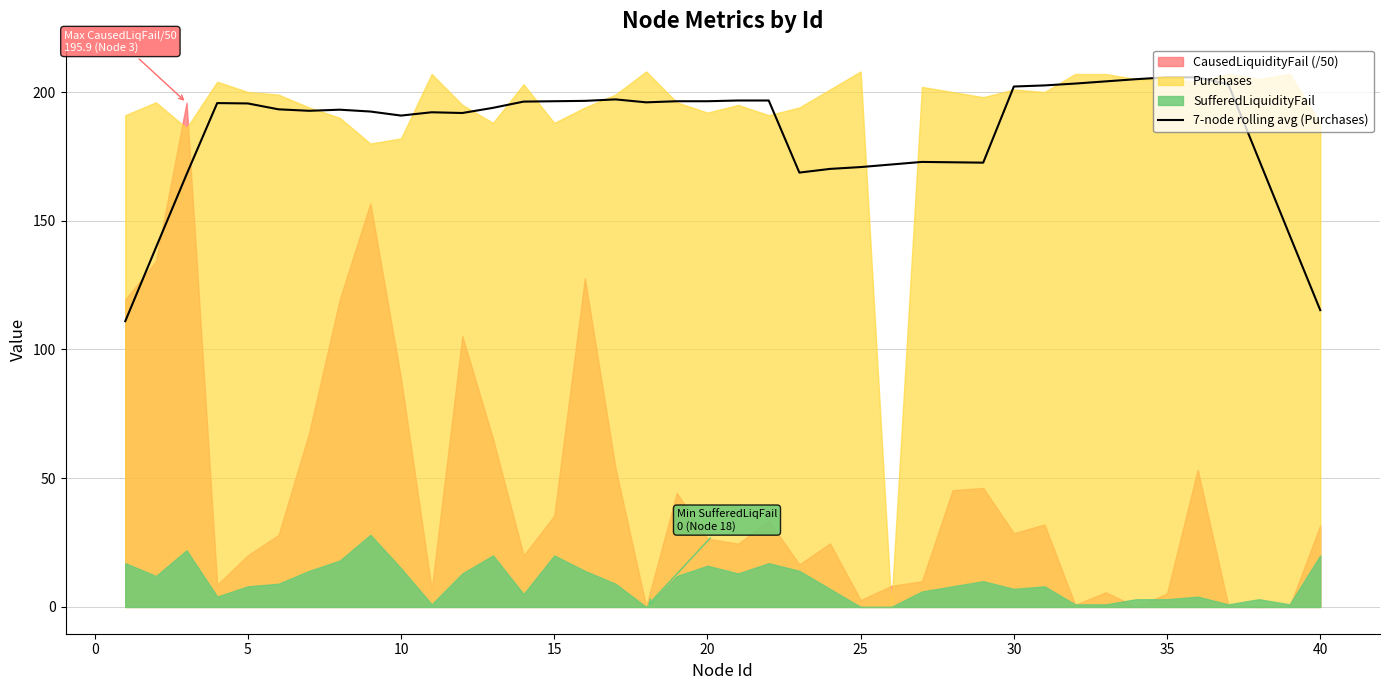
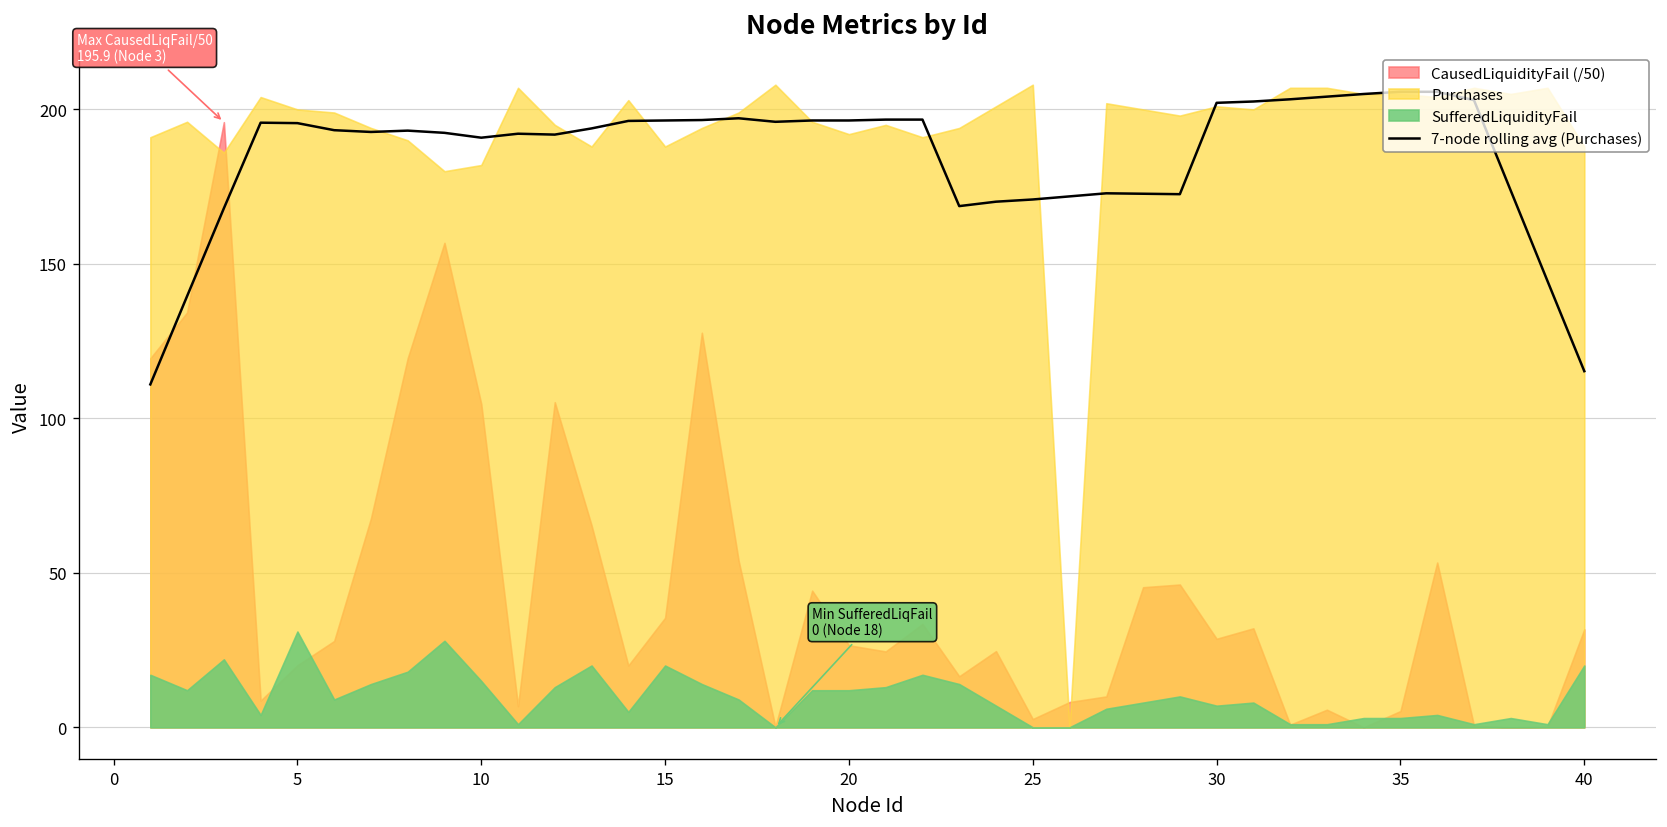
SufferedLiquidityFail, 5: 8 -> 31
CausedLiquidityFail (/50), 10: 89 -> 105
SufferedLiquidityFail, 20: 16 -> 12
